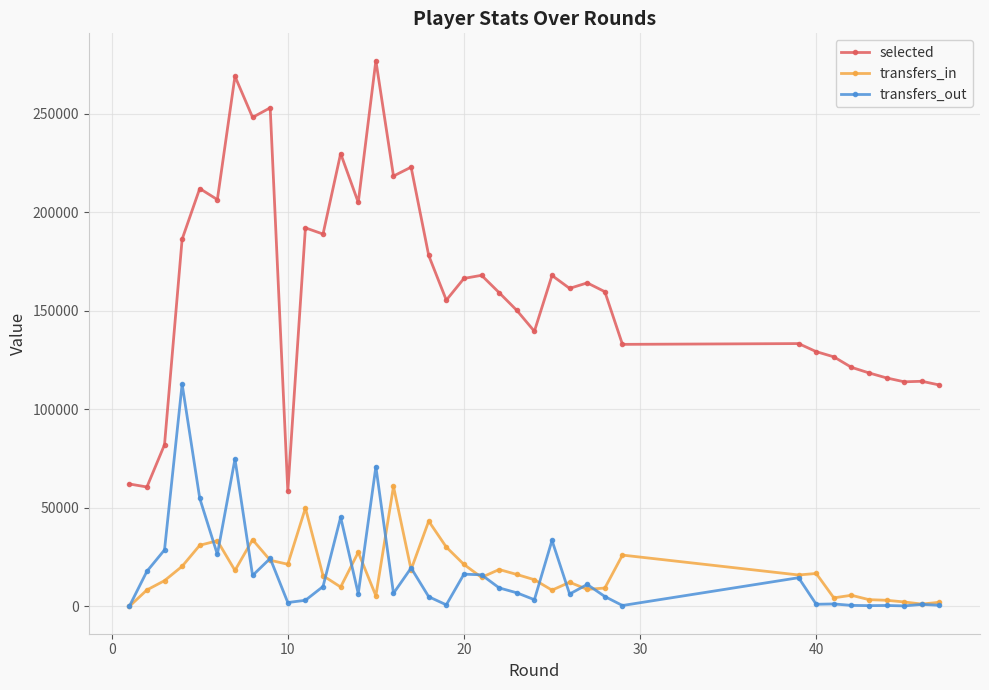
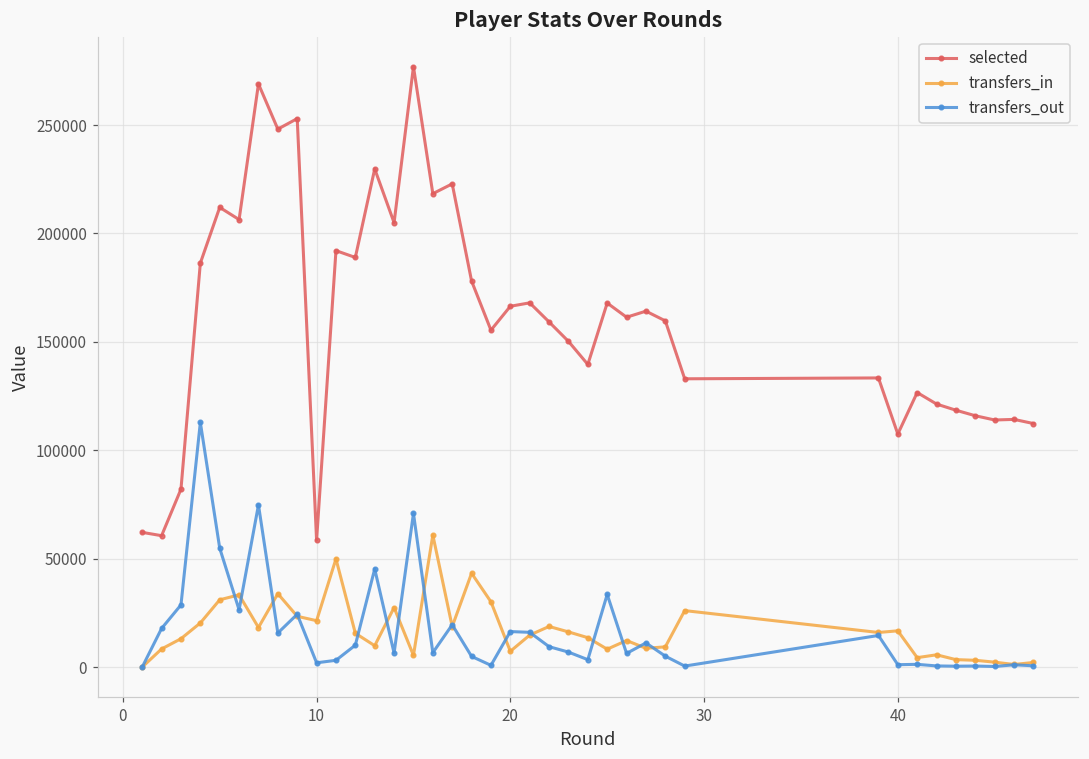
transfers_in, 20: 21000 -> 7000
selected, 40: 129000 -> 107000
